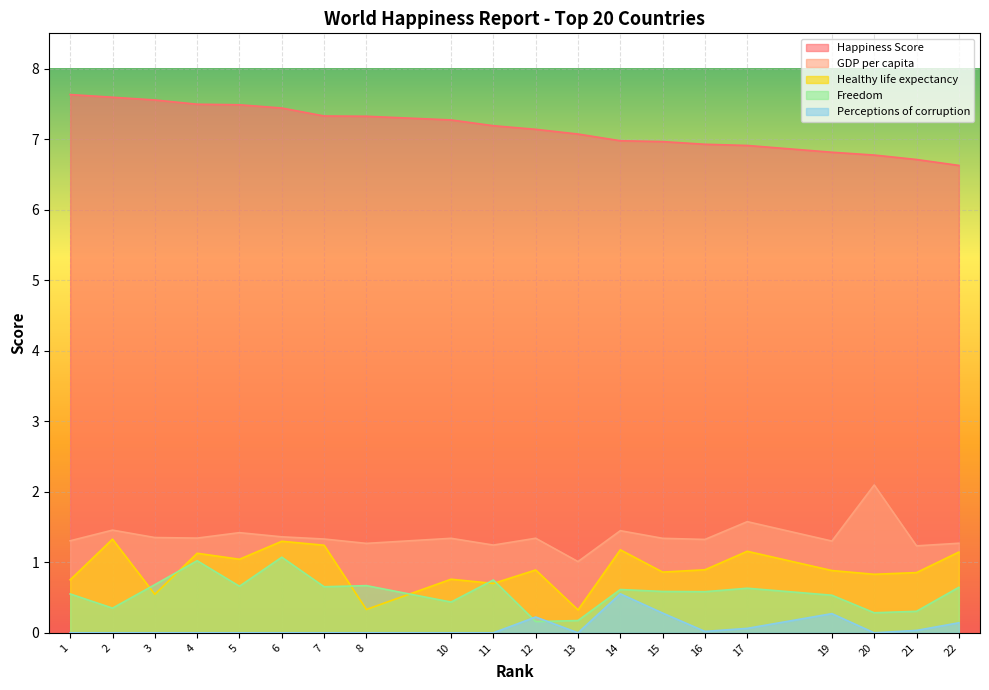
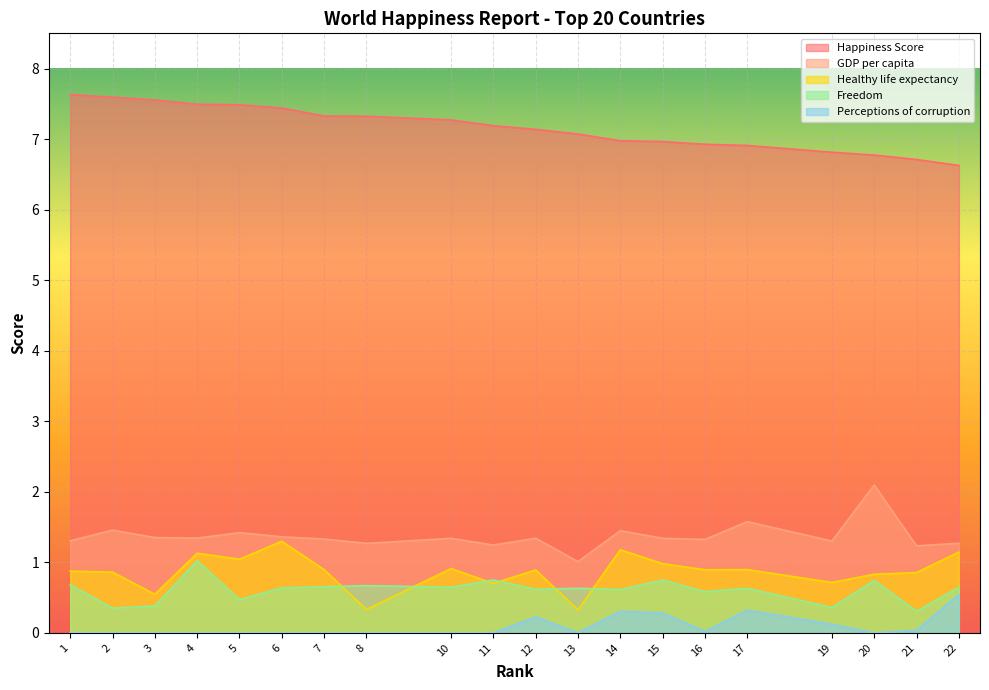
Healthy life expectancy, 1: 0.8 -> 0.9
Freedom, 1: 0.6 -> 0.7
Healthy life expectancy, 2: 1.3 -> 0.9
Freedom, 3: 0.7 -> 0.4
Freedom, 5: 0.7 -> 0.5
Freedom, 6: 1.1 -> 0.6
Healthy life expectancy, 7: 1.2 -> 0.9
Healthy life expectancy, 10: 0.8 -> 0.9
Freedom, 10: 0.4 -> 0.6
Freedom, 12: 0.2 -> 0.6
Freedom, 13: 0.2 -> 0.6
Perceptions of corruption, 14: 0.6 -> 0.3
Healthy life expectancy, 15: 0.9 -> 1.0
Freedom, 15: 0.6 -> 0.7
Healthy life expectancy, 17: 1.2 -> 0.9
Perceptions of corruption, 17: 0.1 -> 0.3
Healthy life expectancy, 19: 0.9 -> 0.7
Freedom, 19: 0.5 -> 0.4
Perceptions of corruption, 19: 0.3 -> 0.1
Freedom, 20: 0.3 -> 0.7
Perceptions of corruption, 22: 0.1 -> 0.5
